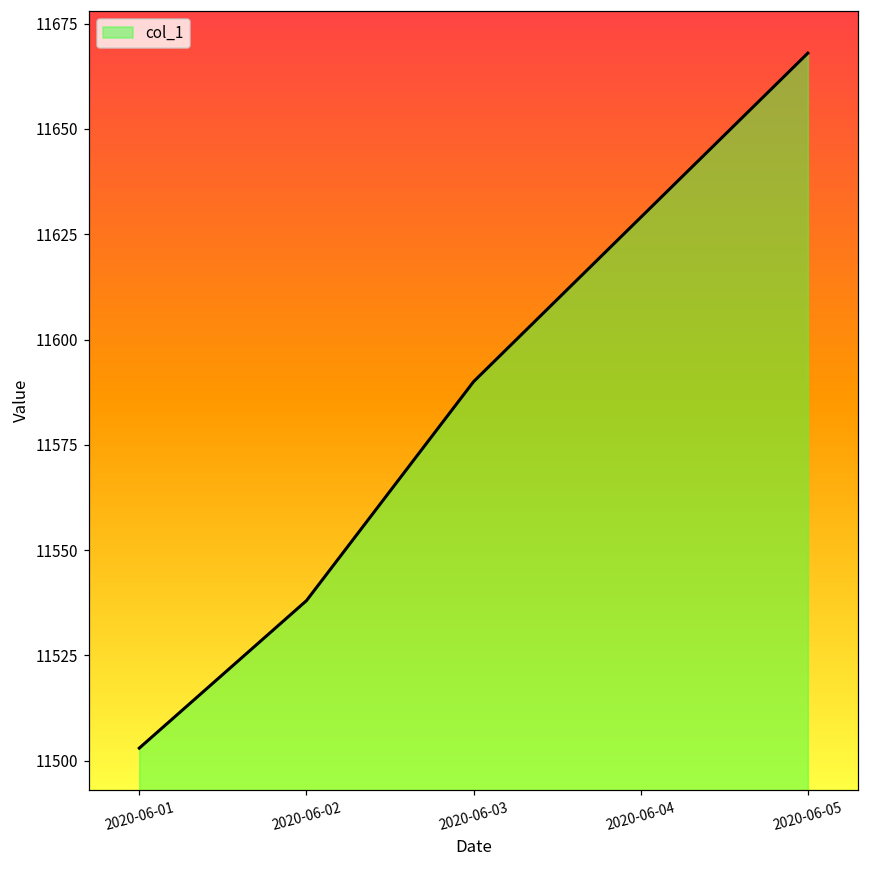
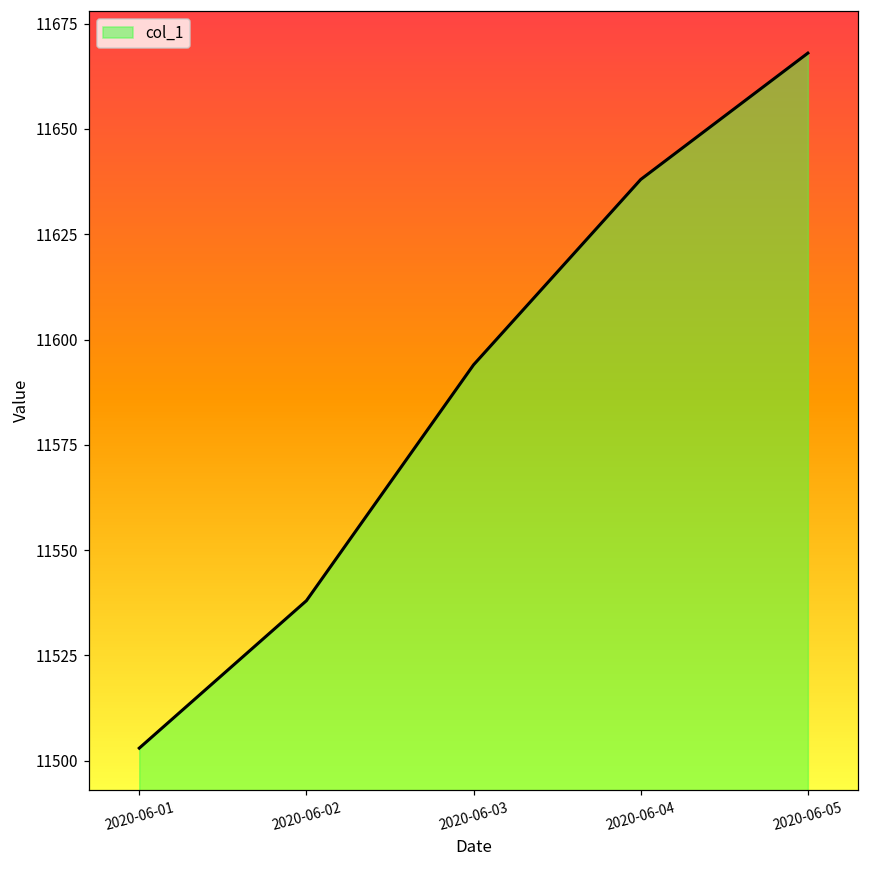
2020-06-03: 11590 -> 11594
2020-06-04: 11629 -> 11638
